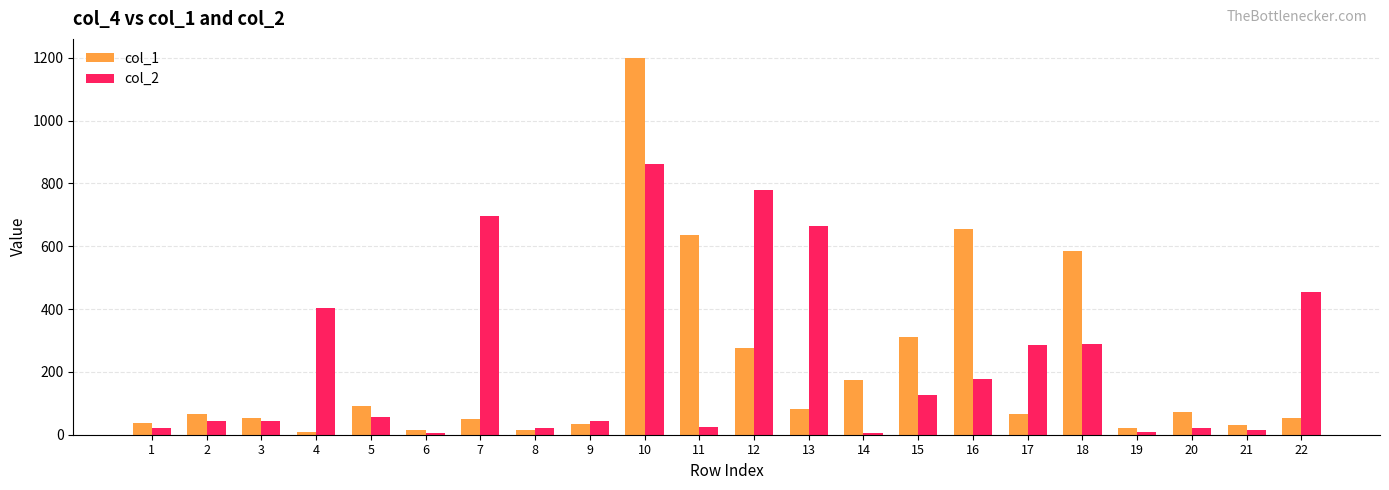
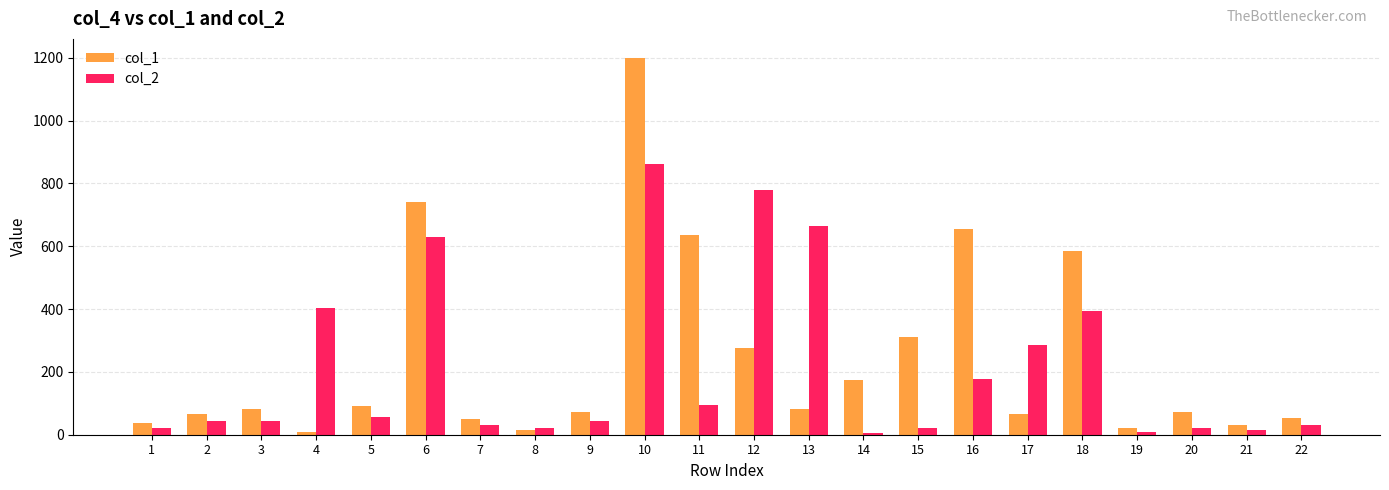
col_1, 3: 50 -> 80
col_1, 6: 10 -> 740
col_2, 6: 10 -> 630
col_2, 7: 700 -> 30
col_1, 9: 30 -> 70
col_2, 11: 20 -> 100
col_2, 15: 130 -> 20
col_2, 18: 290 -> 390
col_2, 22: 450 -> 30
